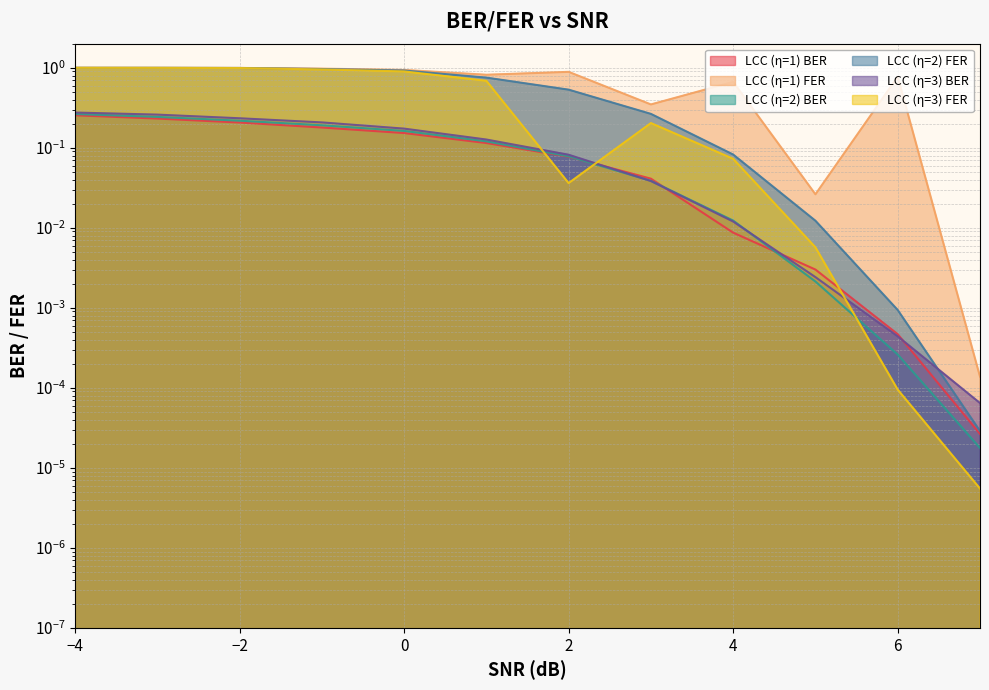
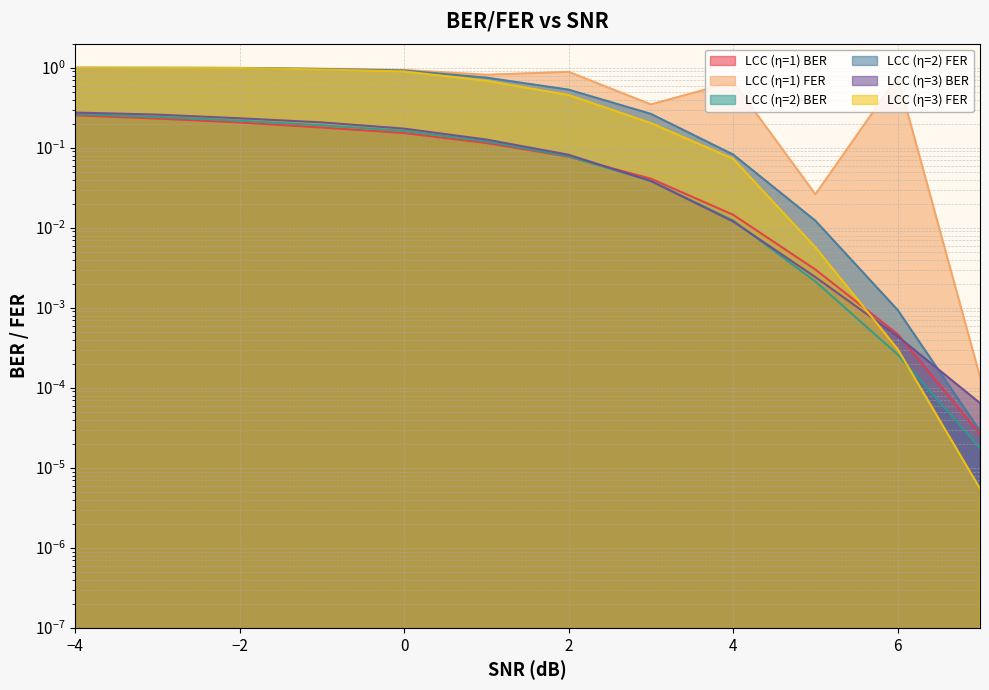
LCC (η=3) FER, 2: 0.04 -> 0.5
LCC (η=1) BER, 4: 0.009 -> 0.015
LCC (η=3) FER, 6: 0.00009 -> 0.00030
